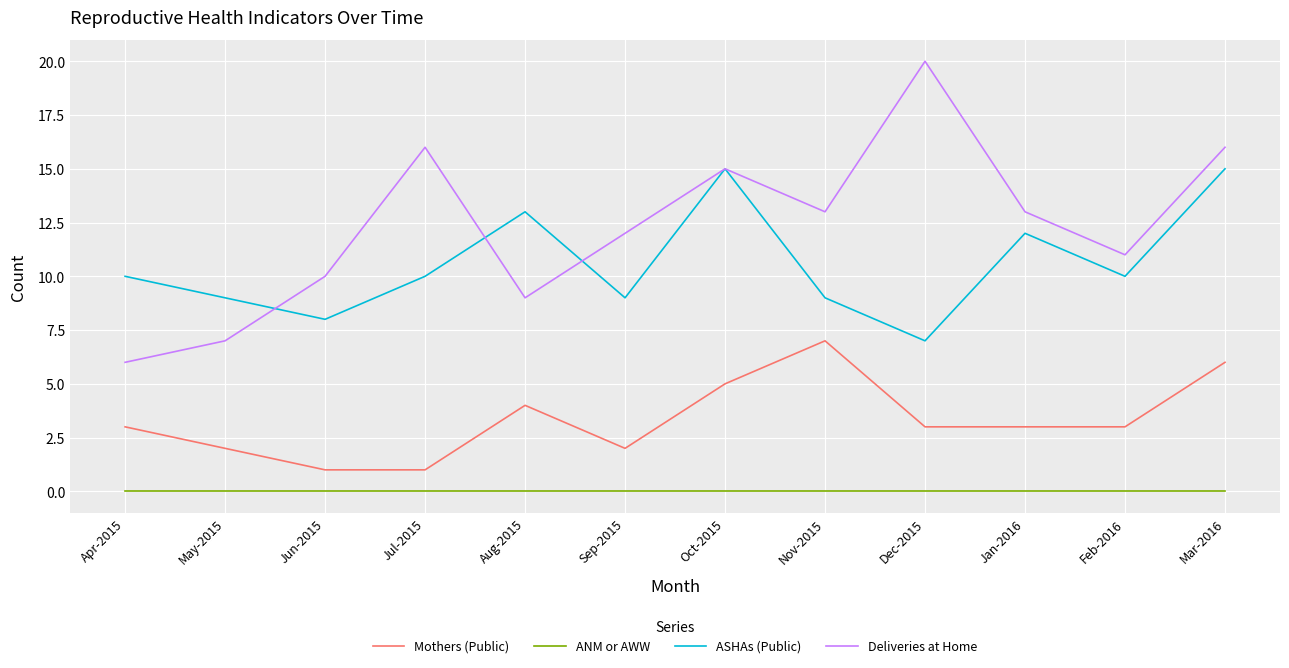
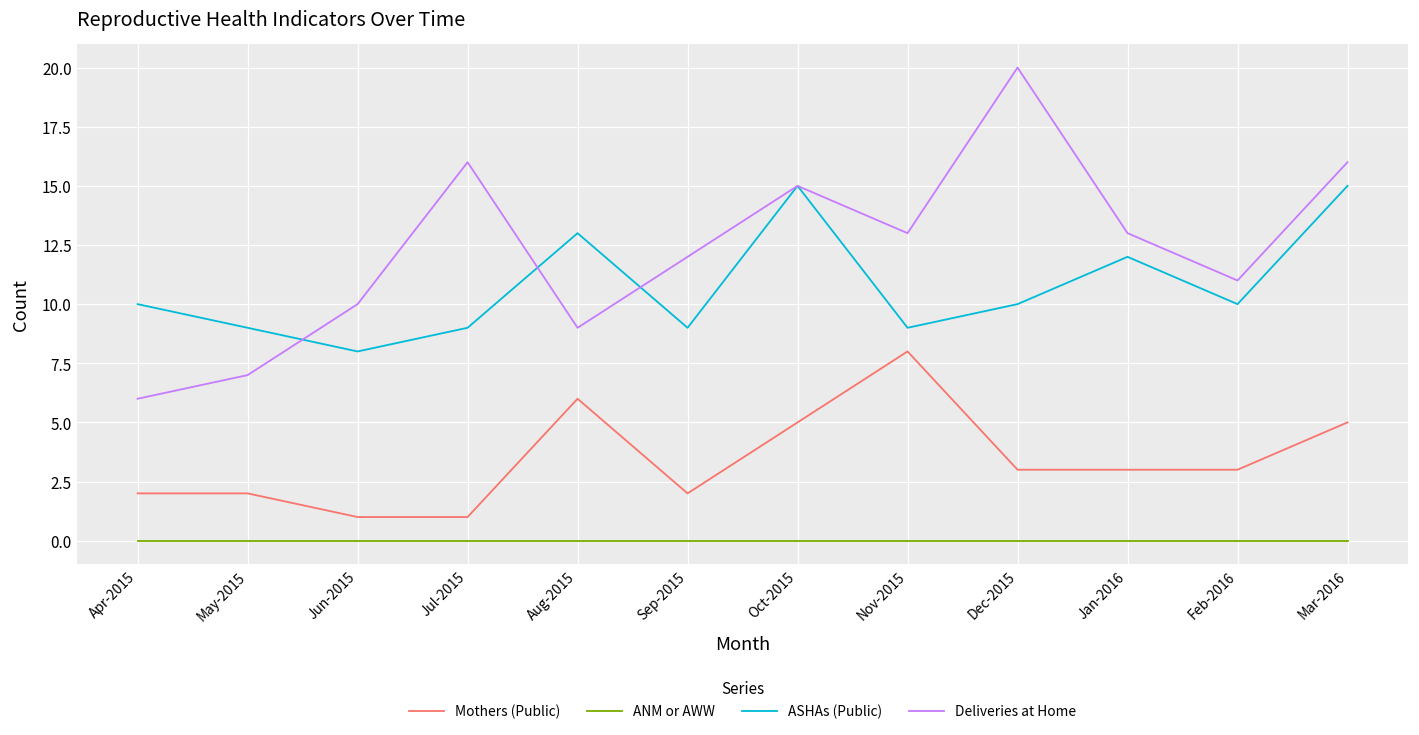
Mothers (Public), Apr-2015: 3 -> 2
ASHAs (Public), Jul-2015: 10 -> 9
Mothers (Public), Aug-2015: 4 -> 6
Mothers (Public), Nov-2015: 7 -> 8
ASHAs (Public), Dec-2015: 7 -> 10
Mothers (Public), Mar-2016: 6 -> 5
